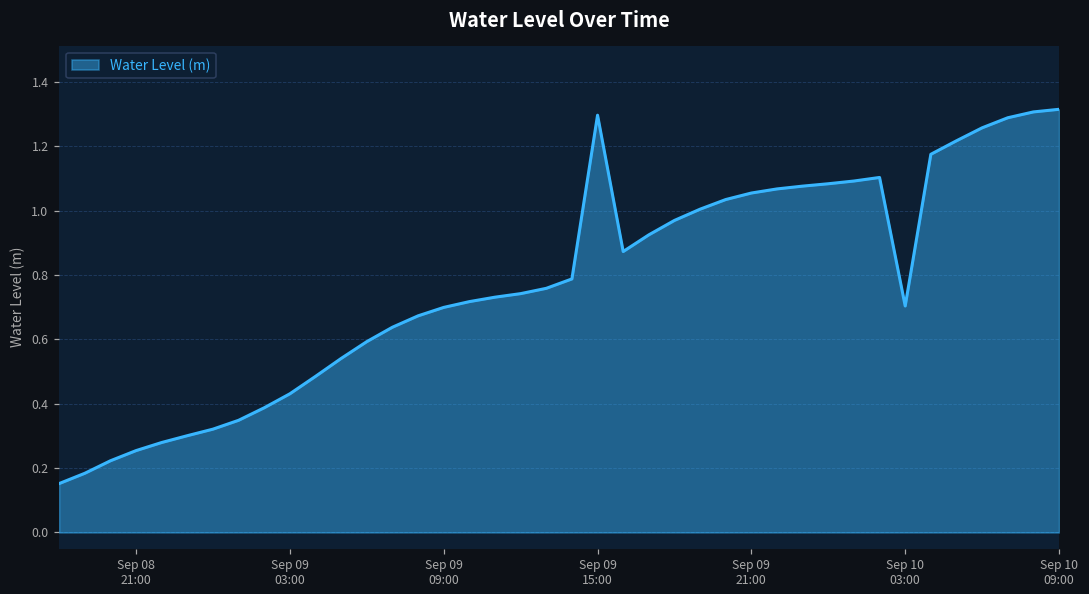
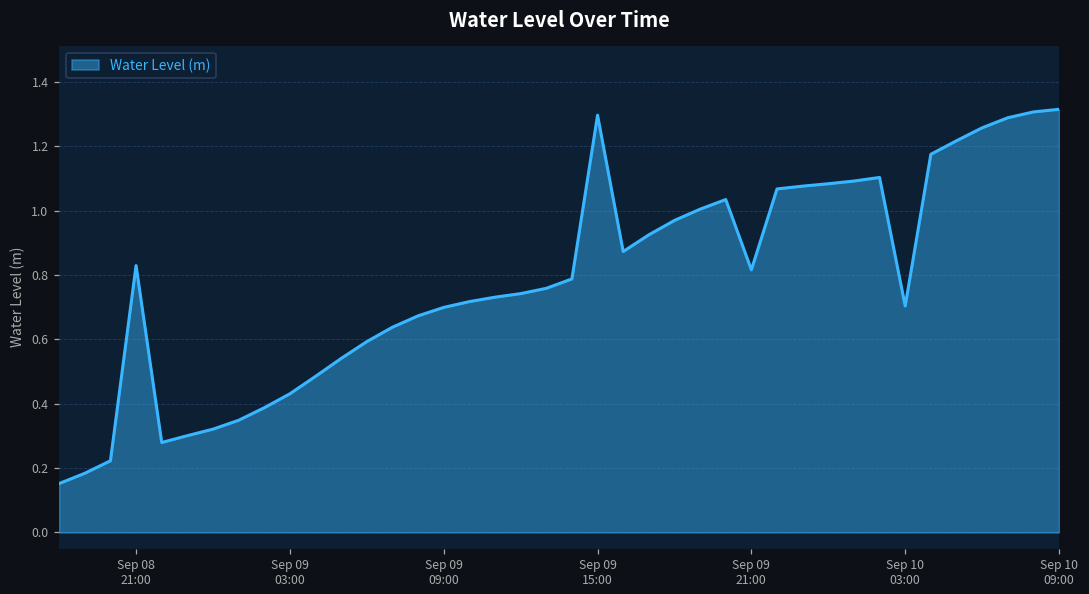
Sep 08 21:00: 0.25 -> 0.83
Sep 09 21:00: 1.06 -> 0.82
